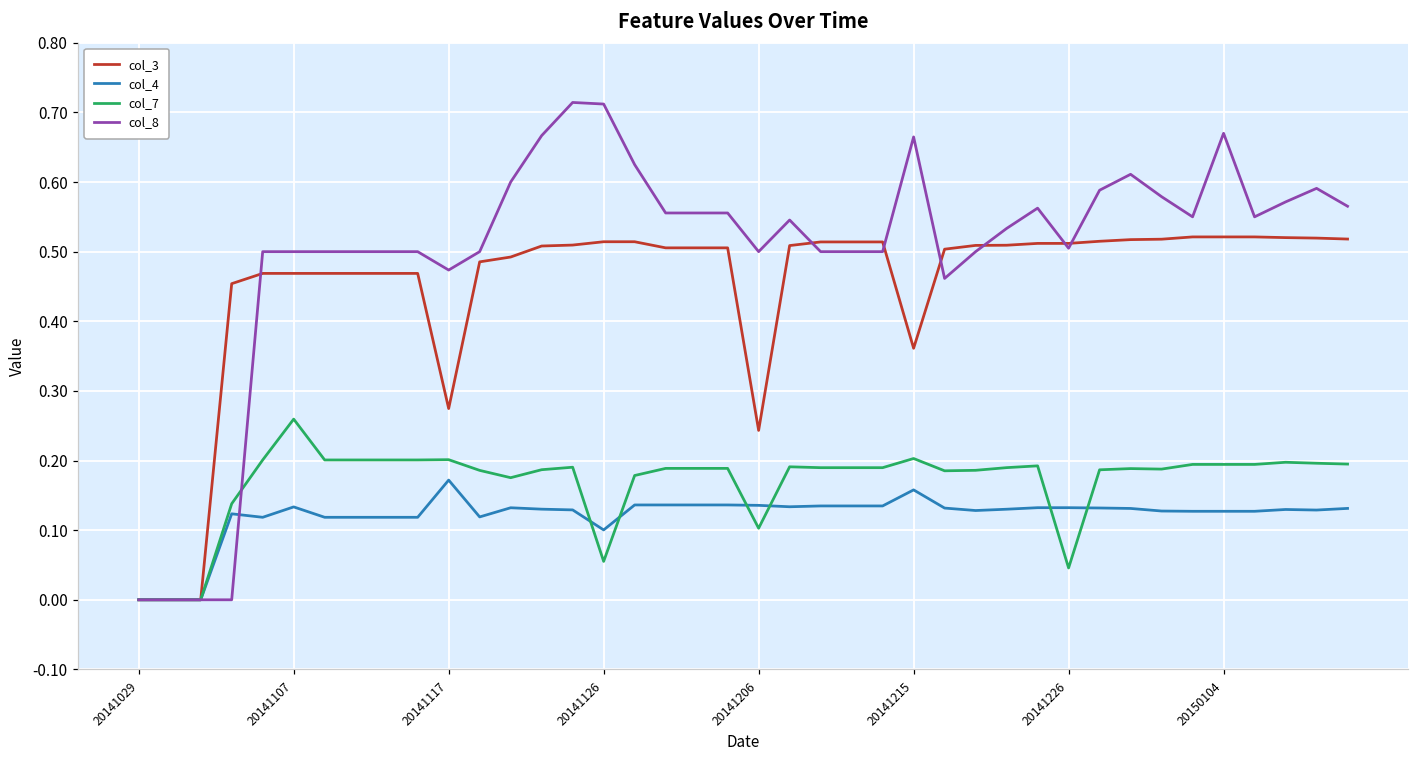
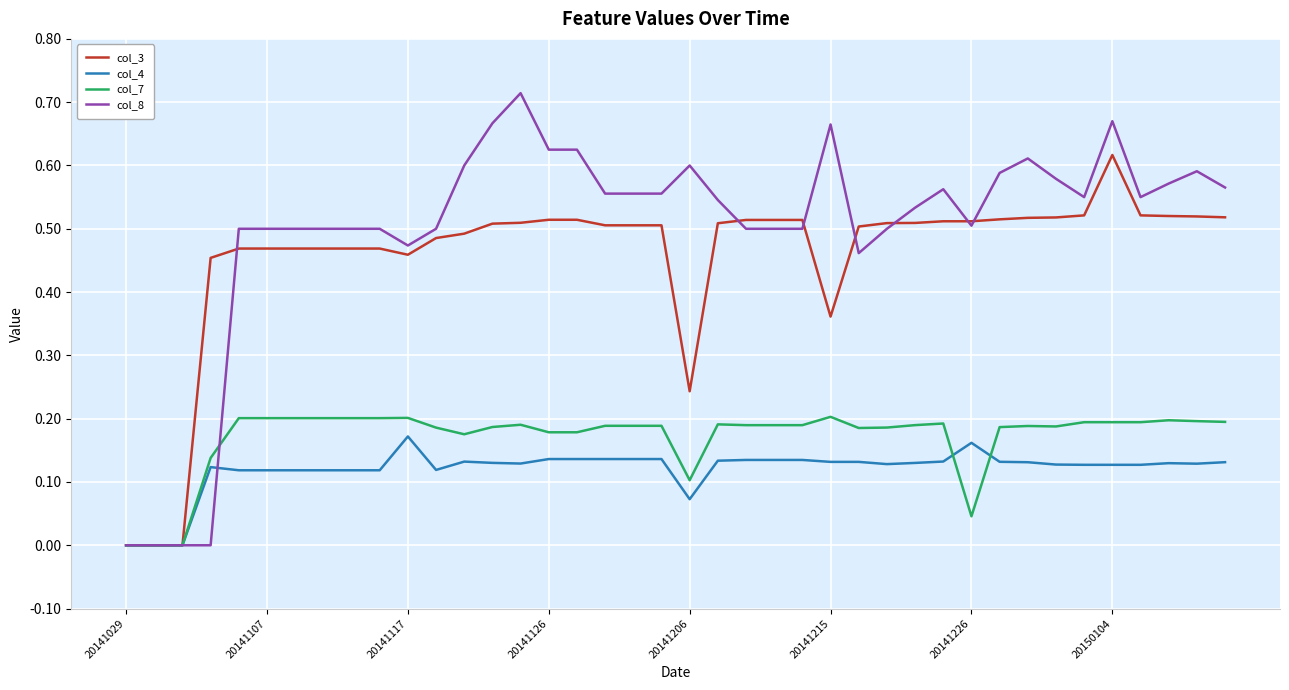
col_4, 20141107: 0.13 -> 0.12
col_7, 20141107: 0.26 -> 0.20
col_3, 20141117: 0.27 -> 0.46
col_4, 20141126: 0.10 -> 0.14
col_7, 20141126: 0.06 -> 0.18
col_8, 20141126: 0.71 -> 0.63
col_4, 20141206: 0.14 -> 0.07
col_8, 20141206: 0.5 -> 0.6
col_4, 20141215: 0.16 -> 0.13
col_4, 20141226: 0.13 -> 0.16
col_3, 20150104: 0.52 -> 0.62
